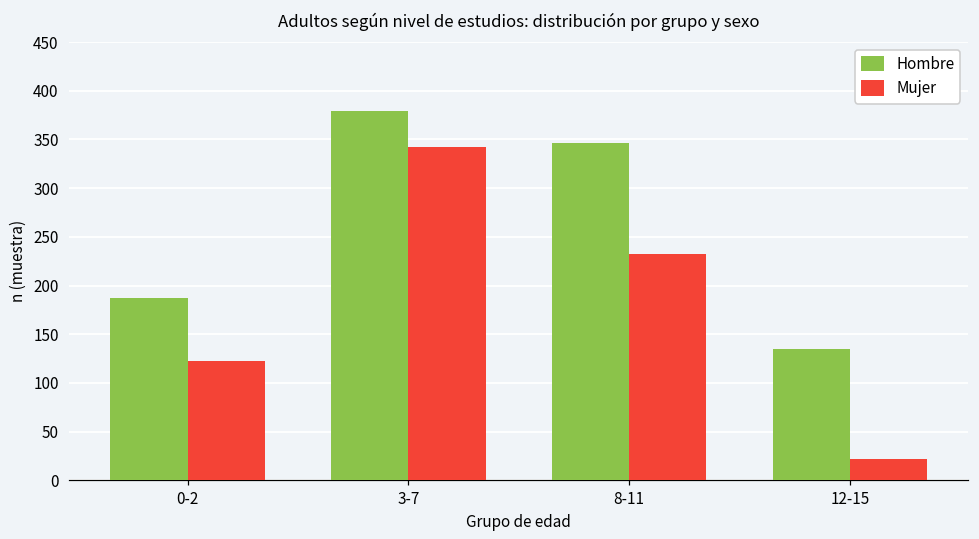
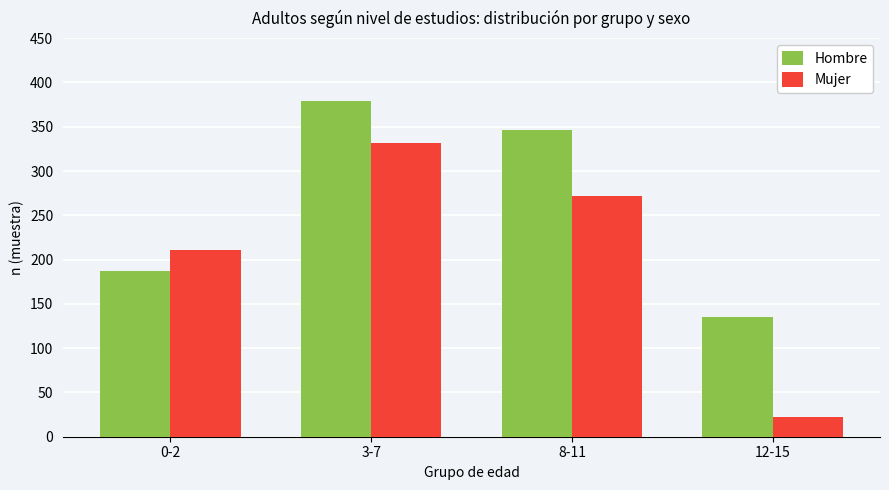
Mujer, 0-2: 120 -> 210
Mujer, 3-7: 340 -> 330
Mujer, 8-11: 230 -> 270
